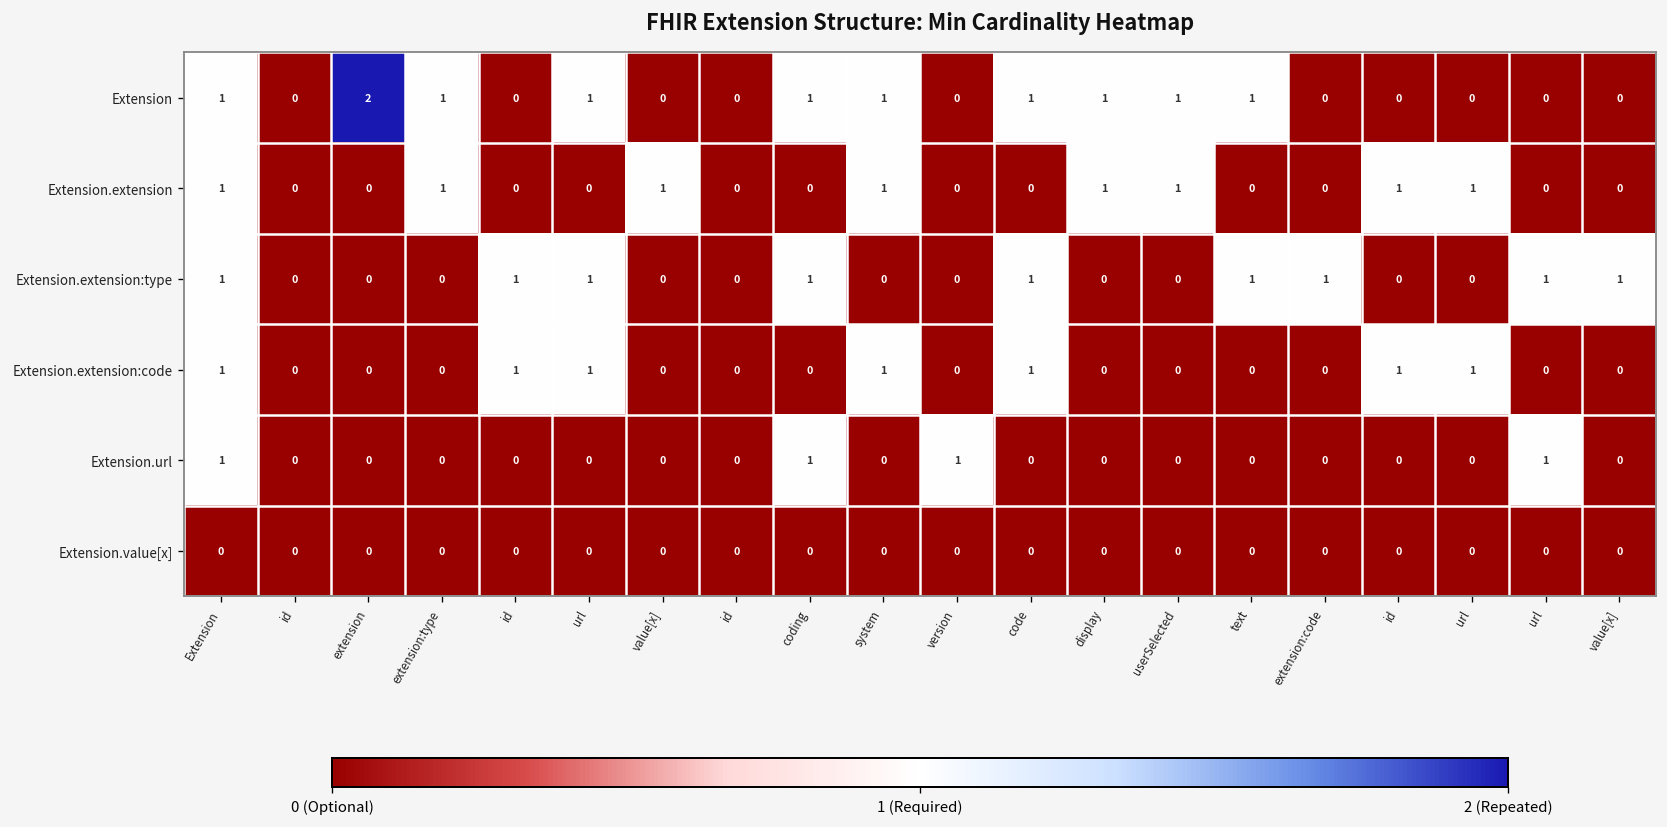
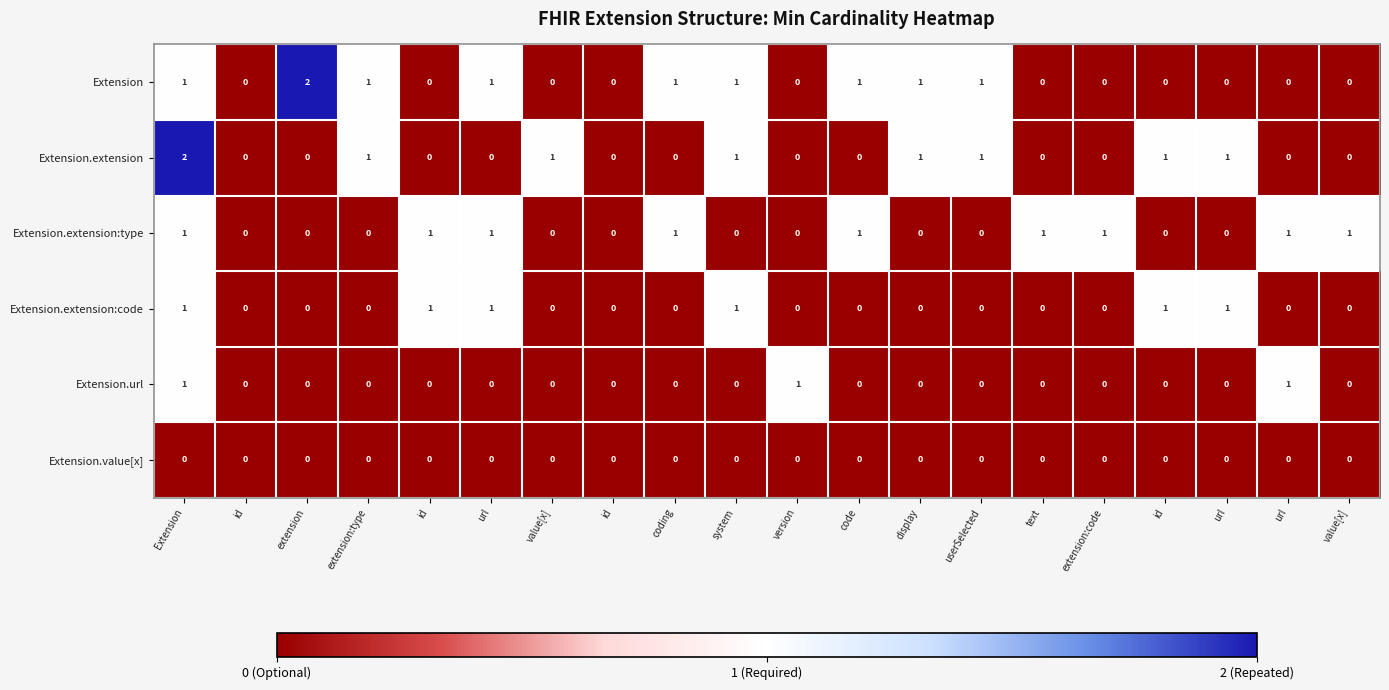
Extension, text: 1 -> 0
Extension.extension, Extension: 1 -> 2
Extension.extension:code, code: 1 -> 0
Extension.url, coding: 1 -> 0
